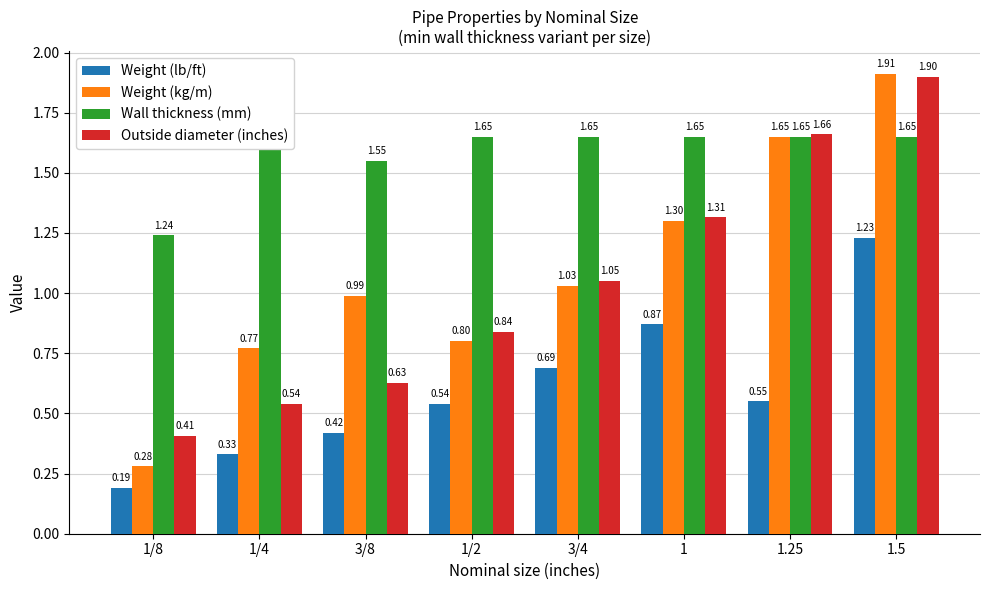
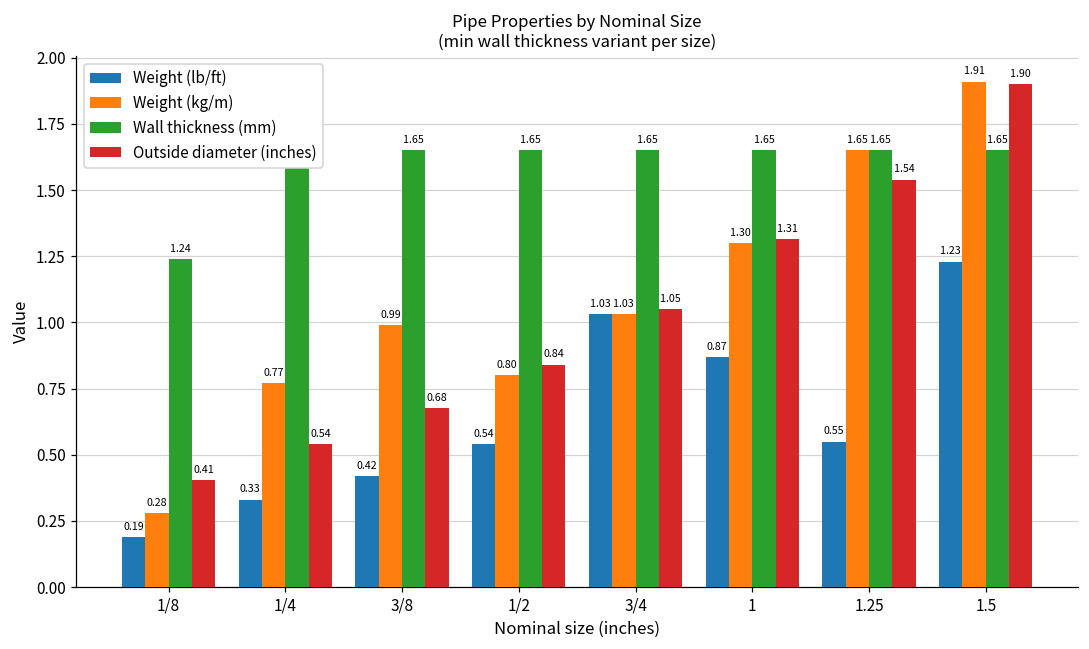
Wall thickness (mm), 3/8: 1.55 -> 1.65
Outside diameter (inches), 3/8: 0.63 -> 0.68
Weight (lb/ft), 3/4: 0.69 -> 1.03
Outside diameter (inches), 1.25: 1.66 -> 1.54
